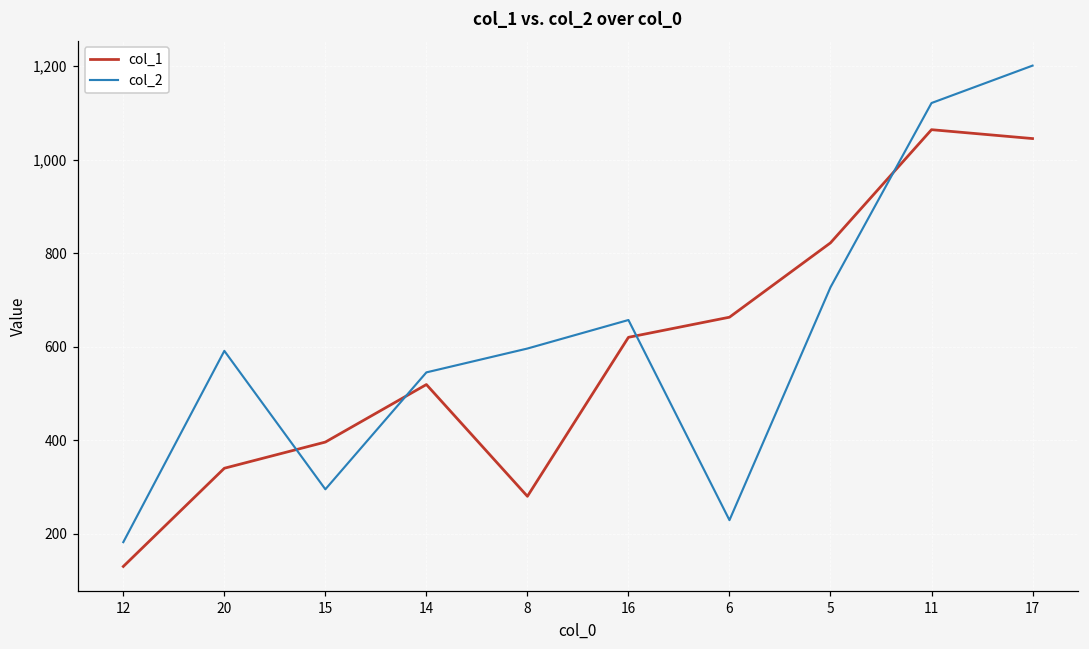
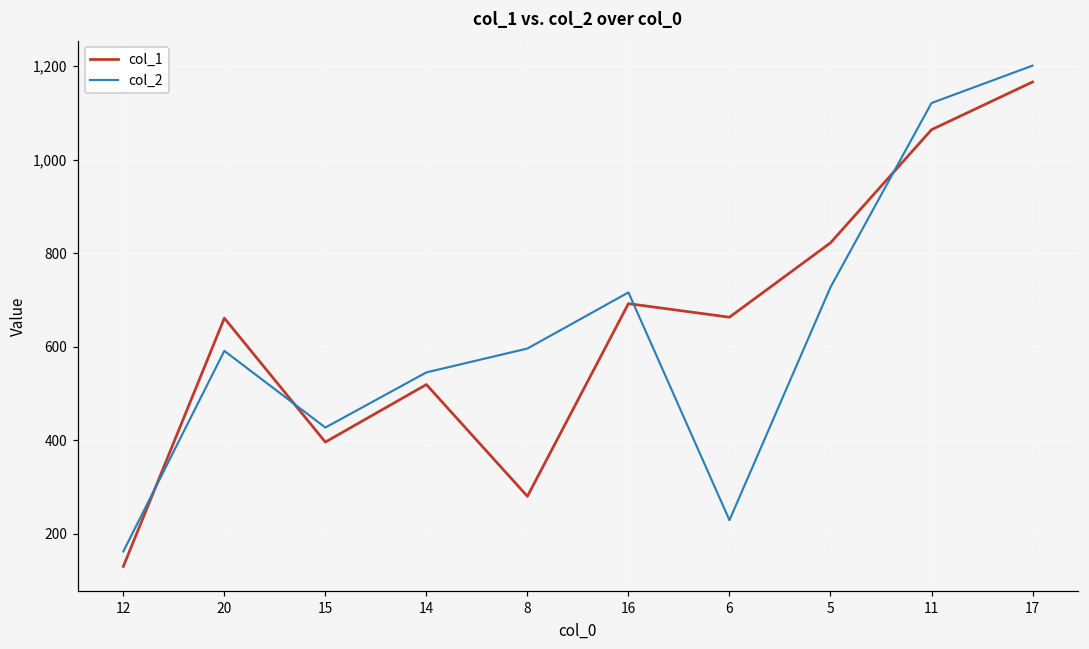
col_2, 12: 180 -> 160
col_1, 20: 340 -> 660
col_2, 15: 300 -> 430
col_1, 16: 620 -> 690
col_2, 16: 660 -> 720
col_1, 17: 1,050 -> 1,170
